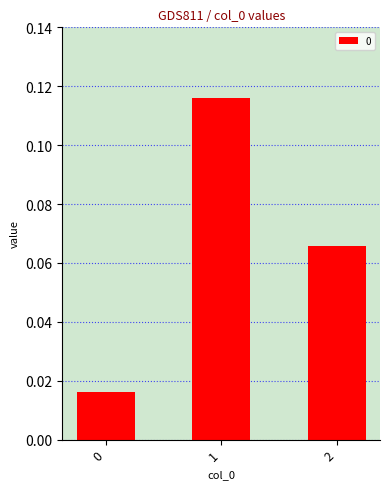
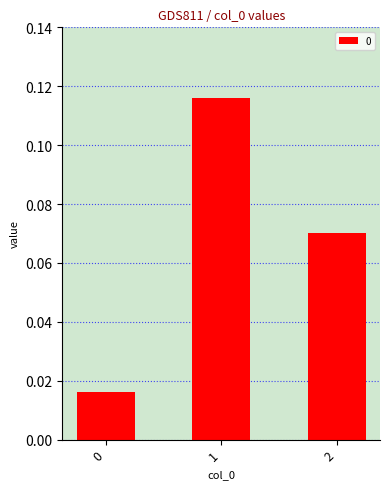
2: 0.066 -> 0.070
